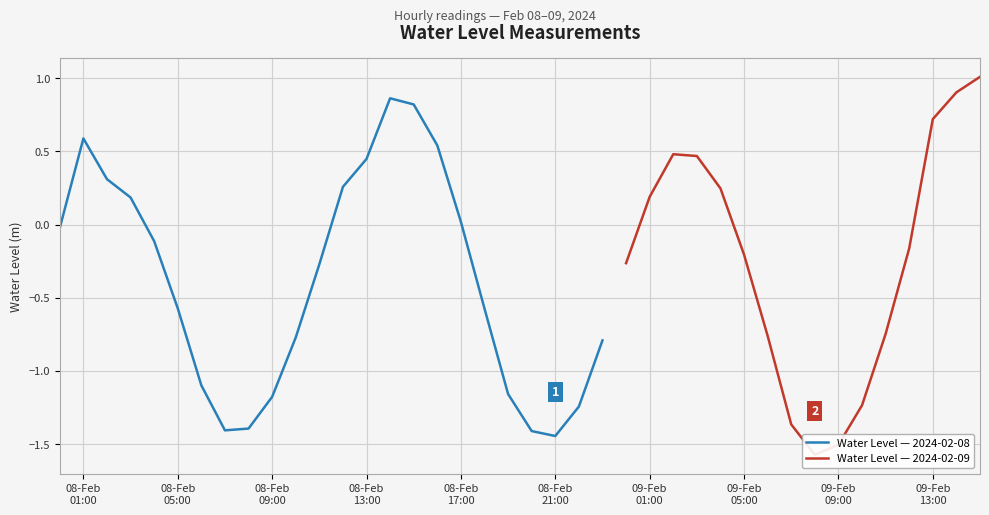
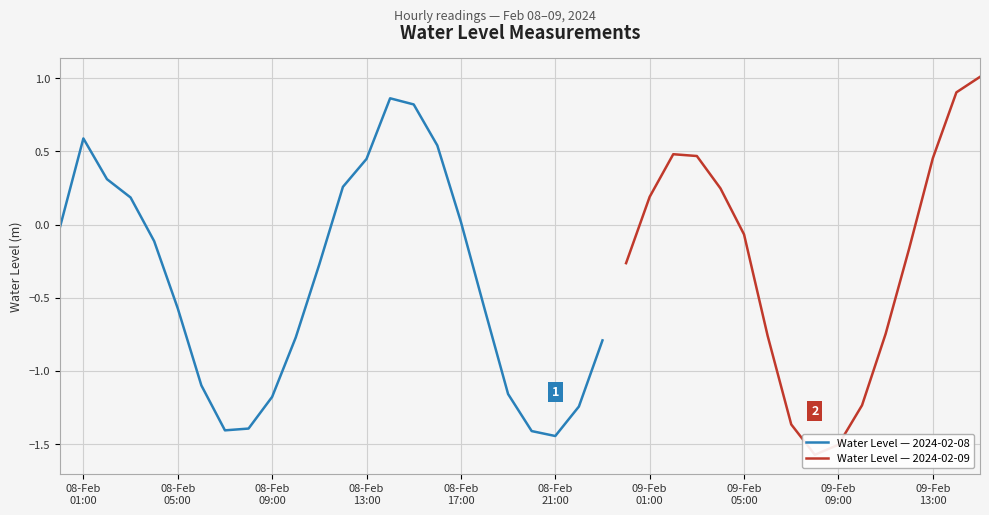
Water Level — 2024-02-09, 09-Feb 05:00: -0.21 -> -0.07
Water Level — 2024-02-09, 09-Feb 13:00: 0.72 -> 0.45
